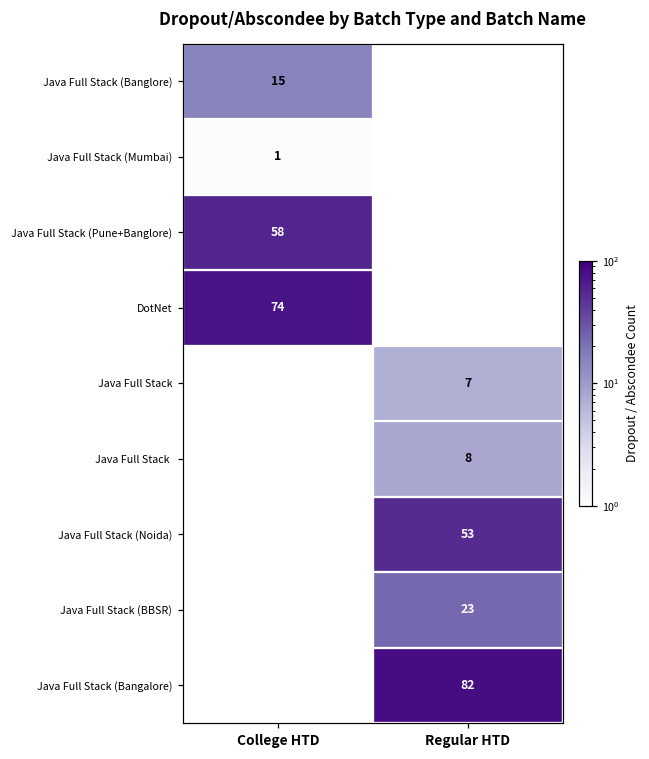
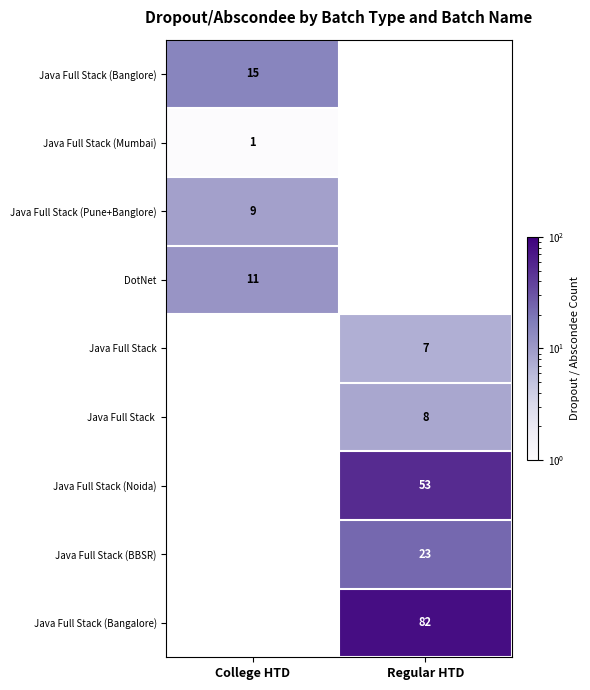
Java Full Stack (Pune+Banglore), College HTD: 58 -> 9
DotNet, College HTD: 74 -> 11
